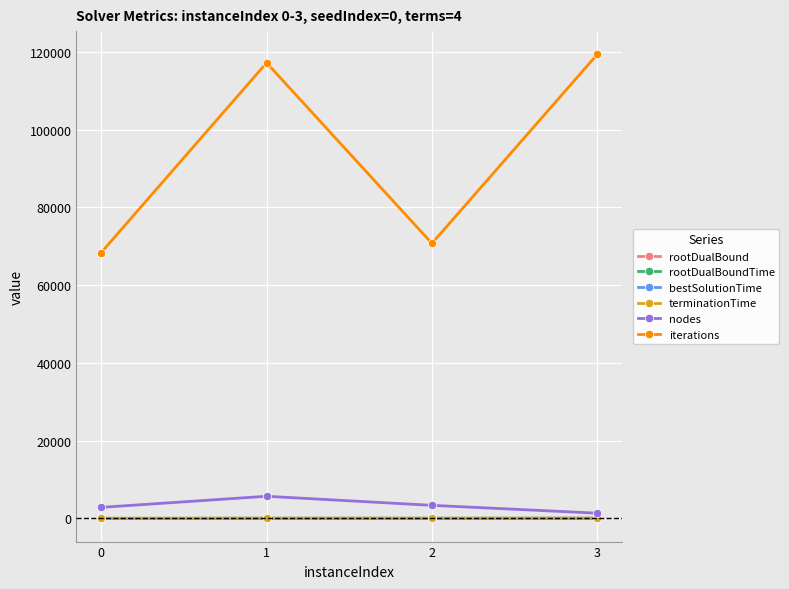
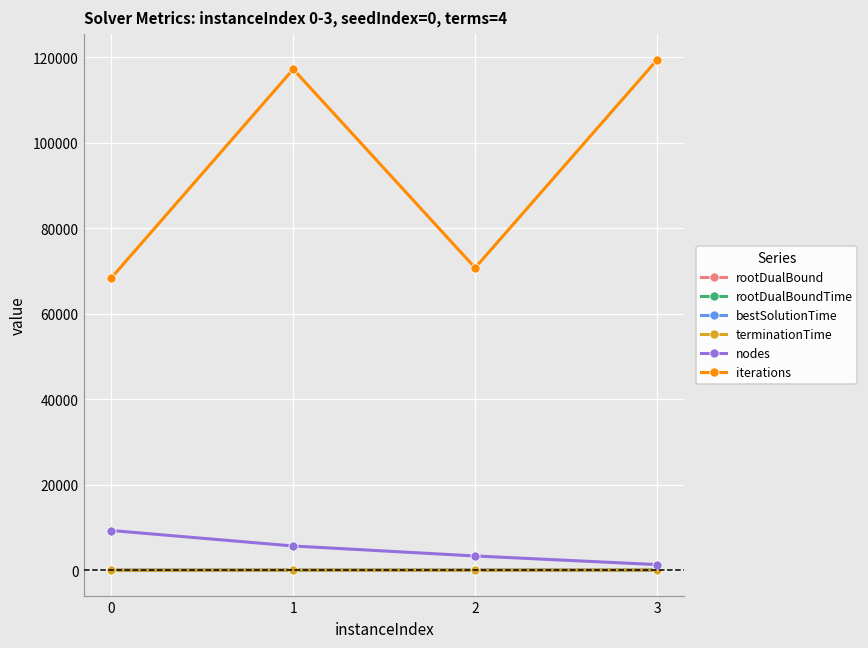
nodes, 0: 3000 -> 9000
